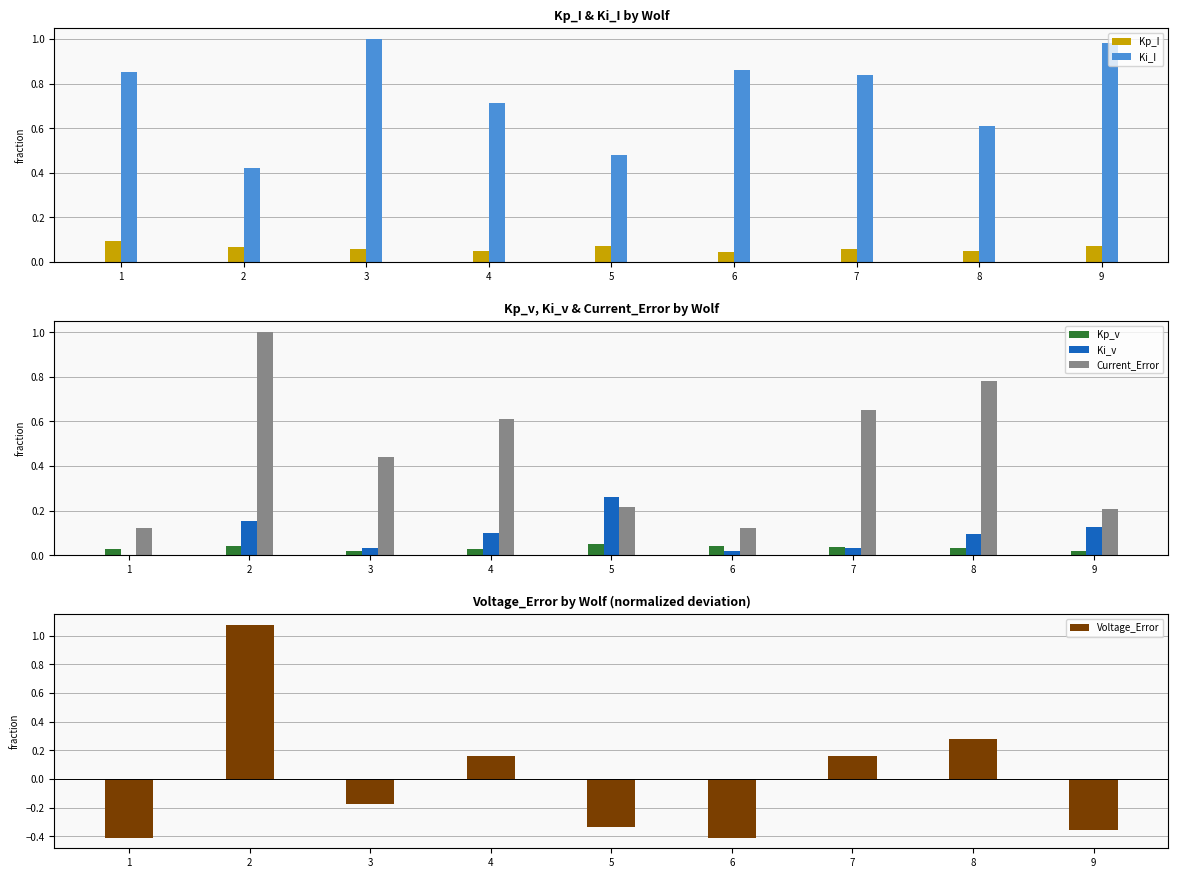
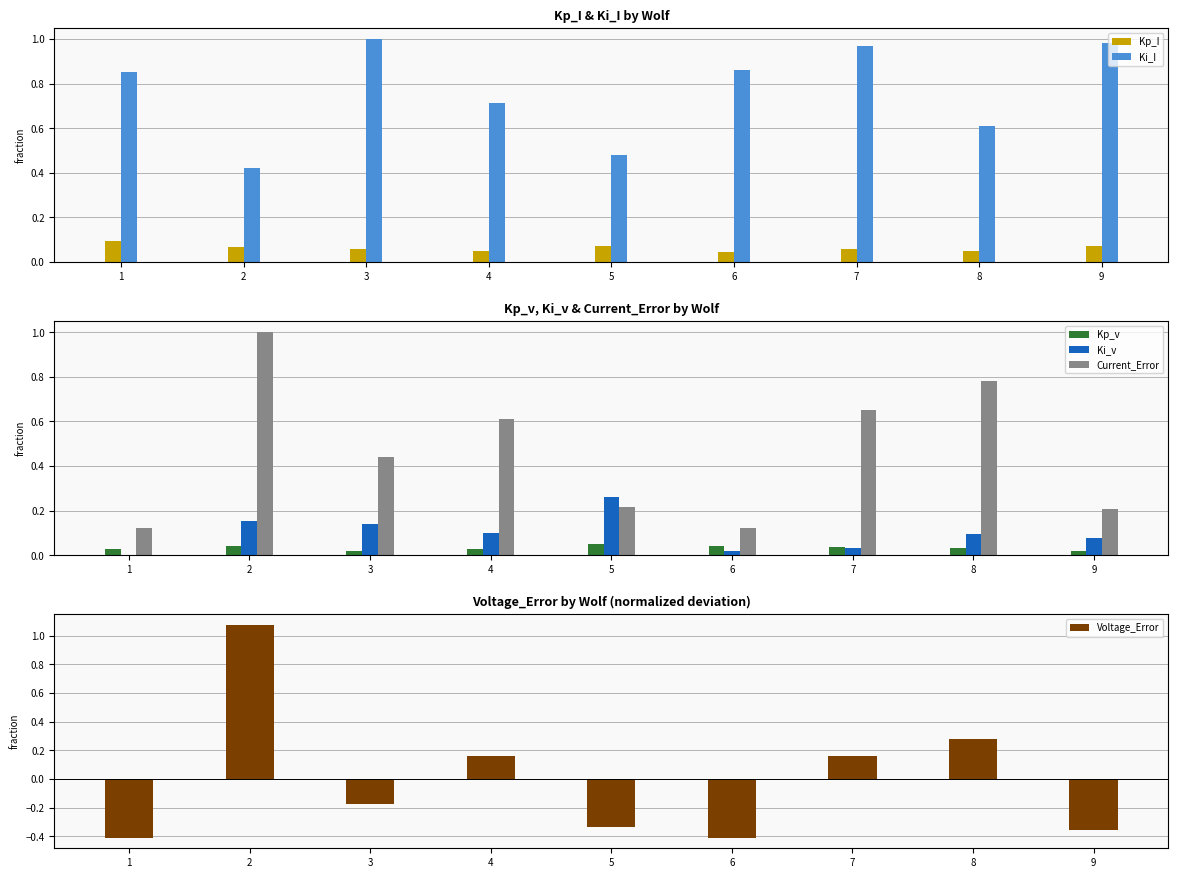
Kp_I & Ki_I by Wolf, Ki_I, 7: 0.84 -> 0.97
Kp_v, Ki_v & Current_Error by Wolf, Ki_v, 3: 0.03 -> 0.14
Kp_v, Ki_v & Current_Error by Wolf, Ki_v, 9: 0.13 -> 0.08
